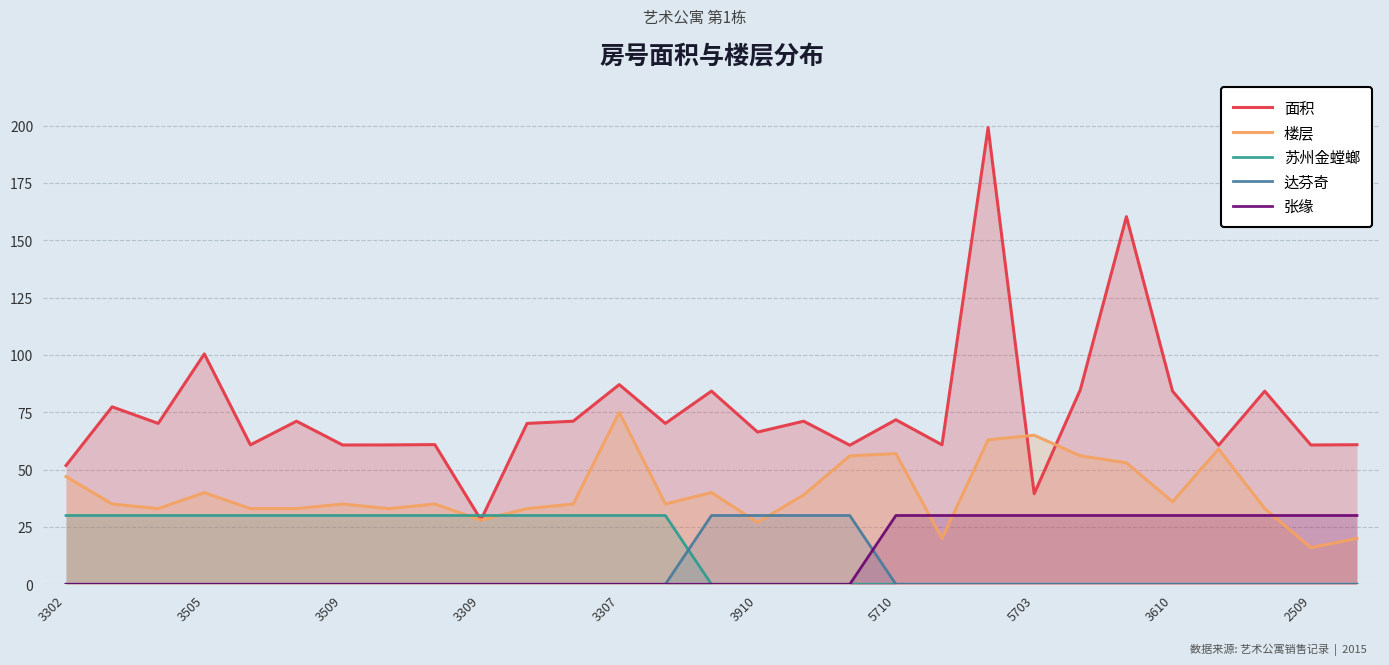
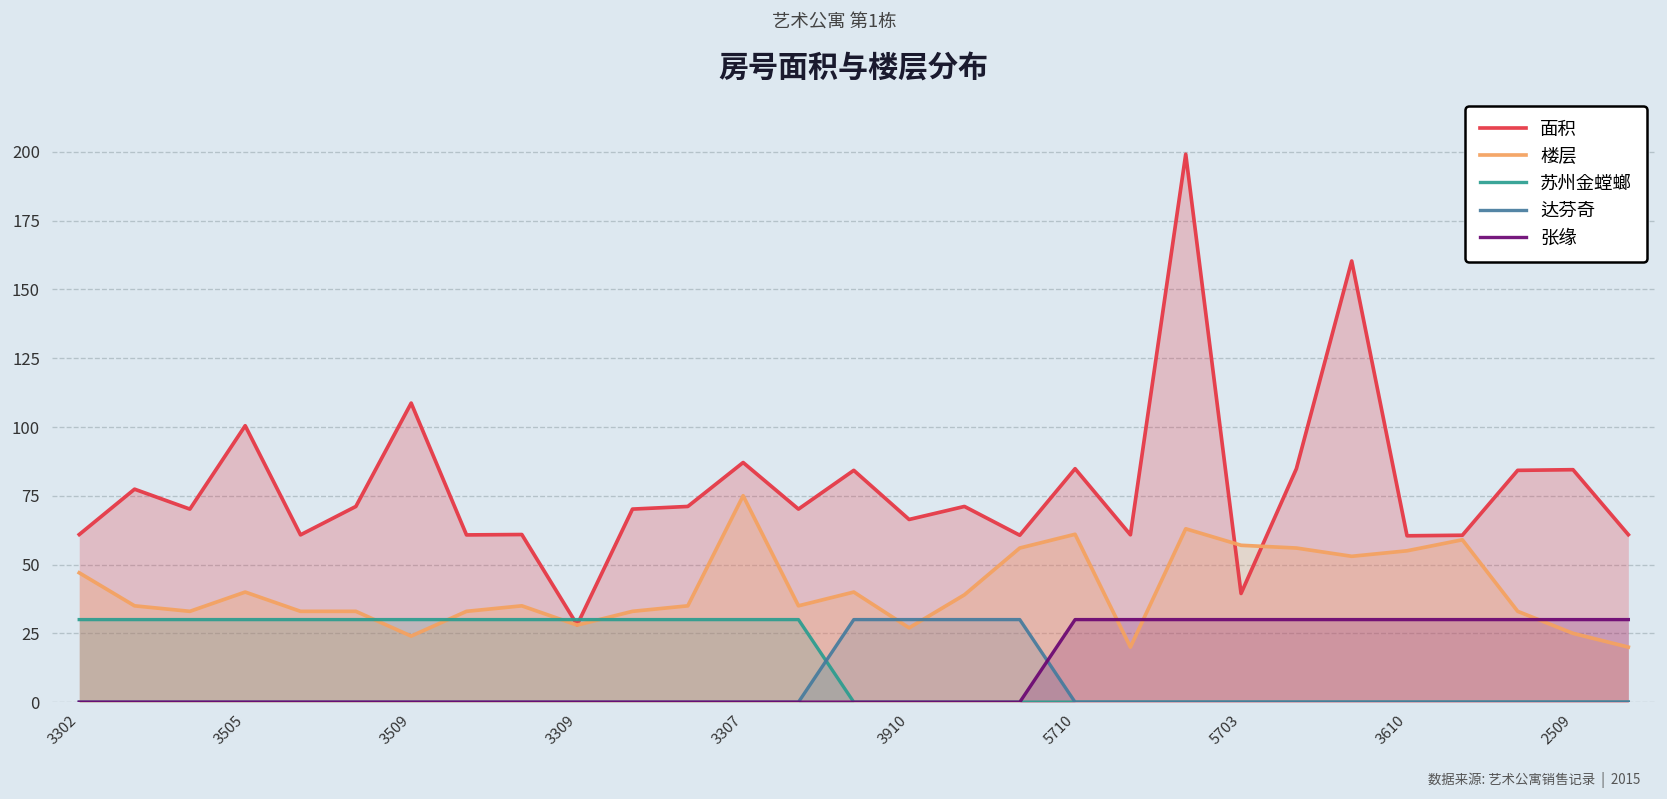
面积, 3302: 52 -> 61
面积, 3509: 61 -> 109
楼层, 3509: 35 -> 24
面积, 5710: 72 -> 85
楼层, 5710: 57 -> 61
楼层, 5703: 65 -> 57
面积, 3610: 84 -> 60
楼层, 3610: 36 -> 55
面积, 2509: 61 -> 84
楼层, 2509: 16 -> 25
